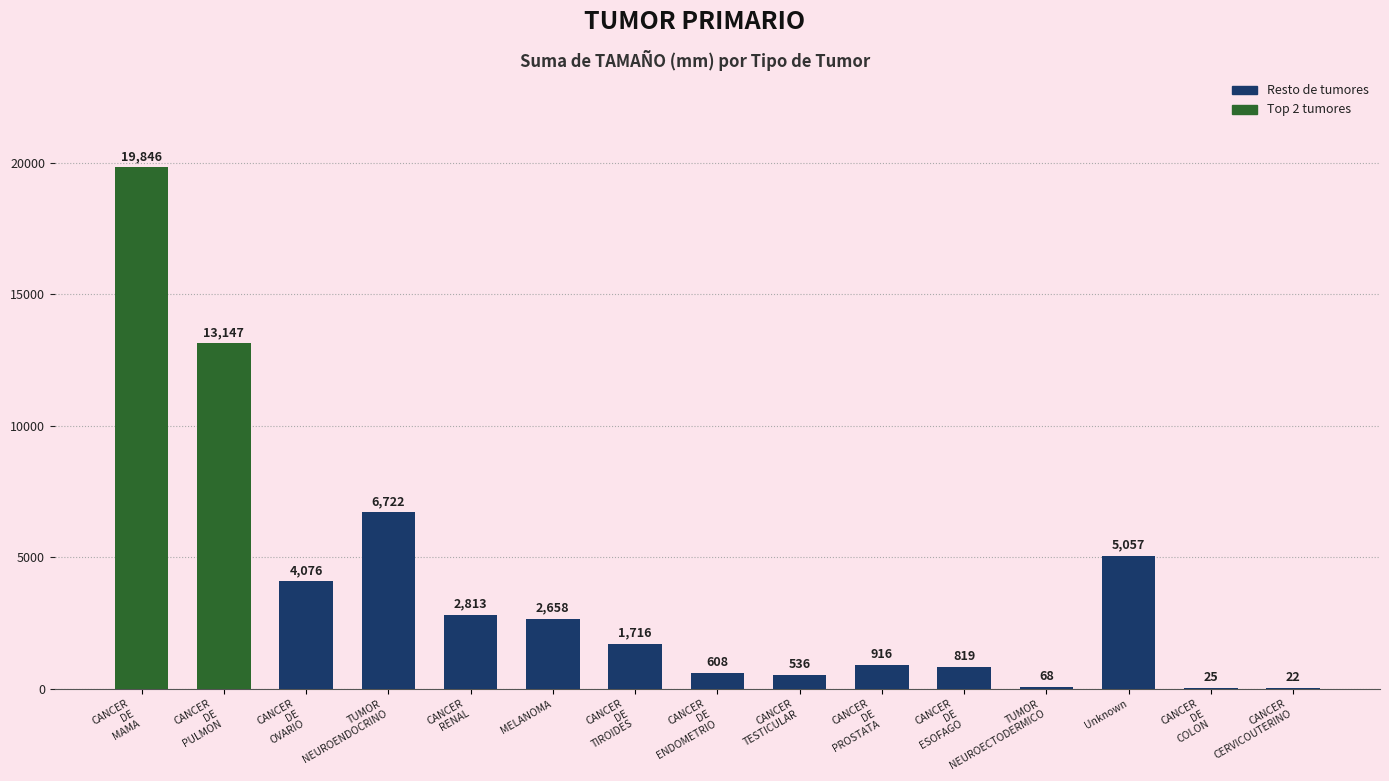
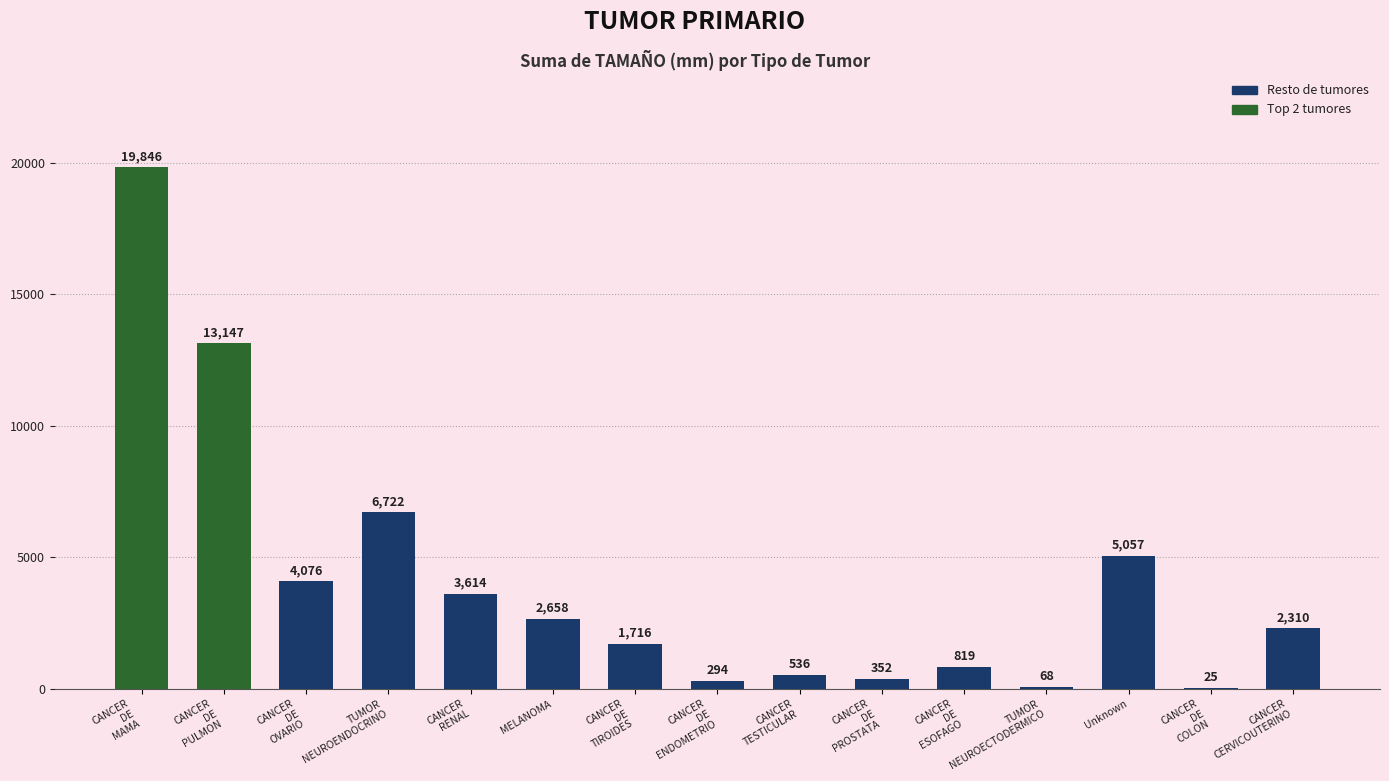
CANCER RENAL: 2,813 -> 3,614
CANCER DE ENDOMETRIO: 608 -> 294
CANCER DE PROSTATA: 916 -> 352
CANCER CERVICOUTERINO: 22 -> 2,310
